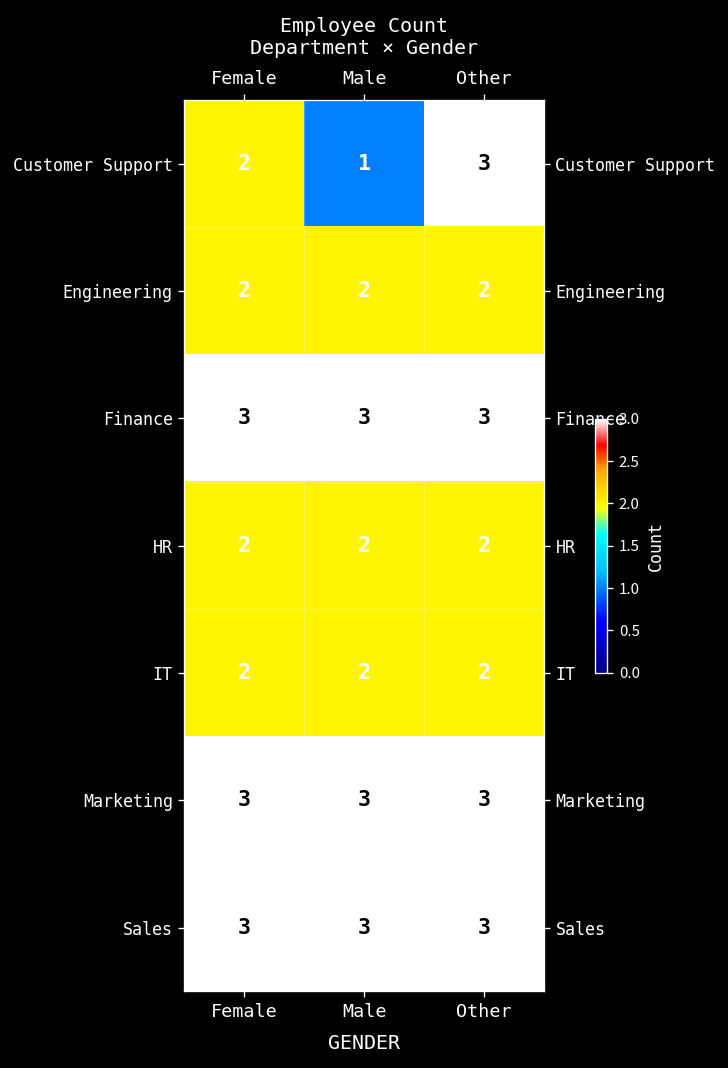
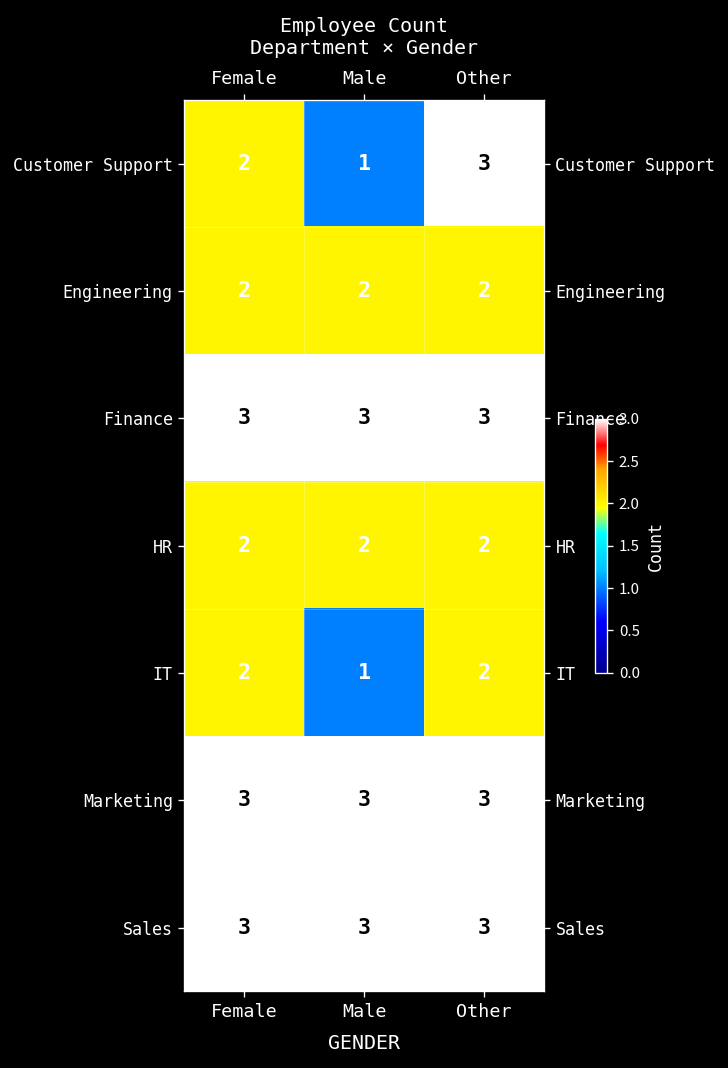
IT, Male: 2 -> 1
